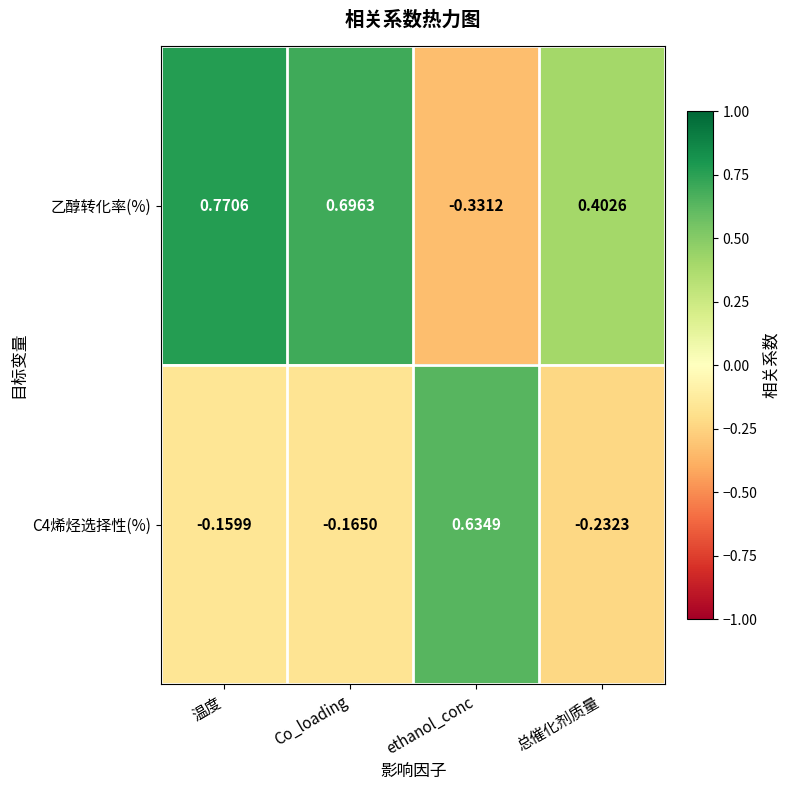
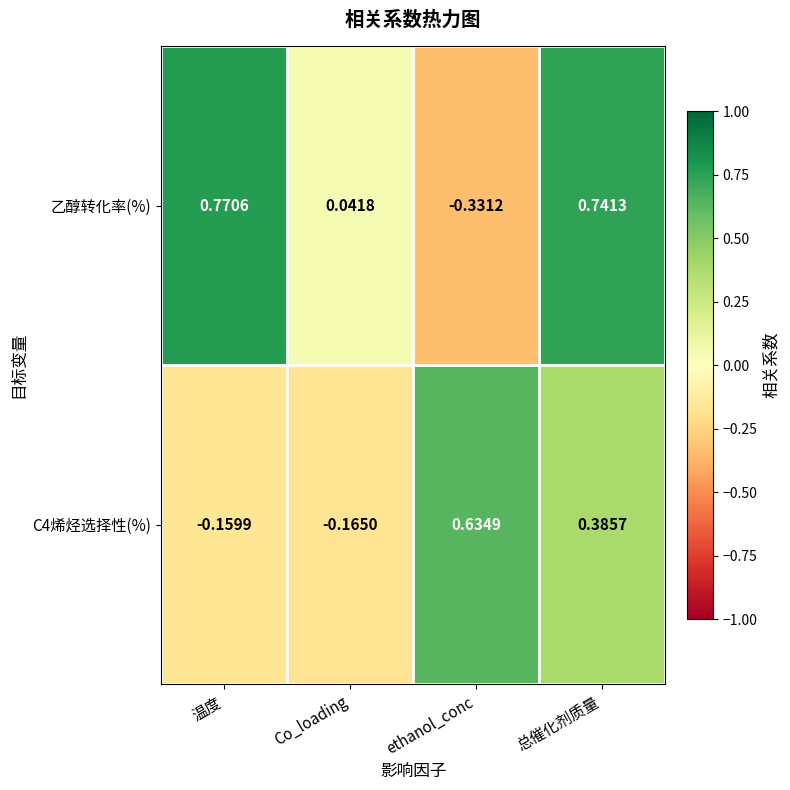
乙醇转化率(%), Co_loading: 0.6963 -> 0.0418
乙醇转化率(%), 总催化剂质量: 0.4026 -> 0.7413
C4烯烃选择性(%), 总催化剂质量: -0.2323 -> 0.3857
